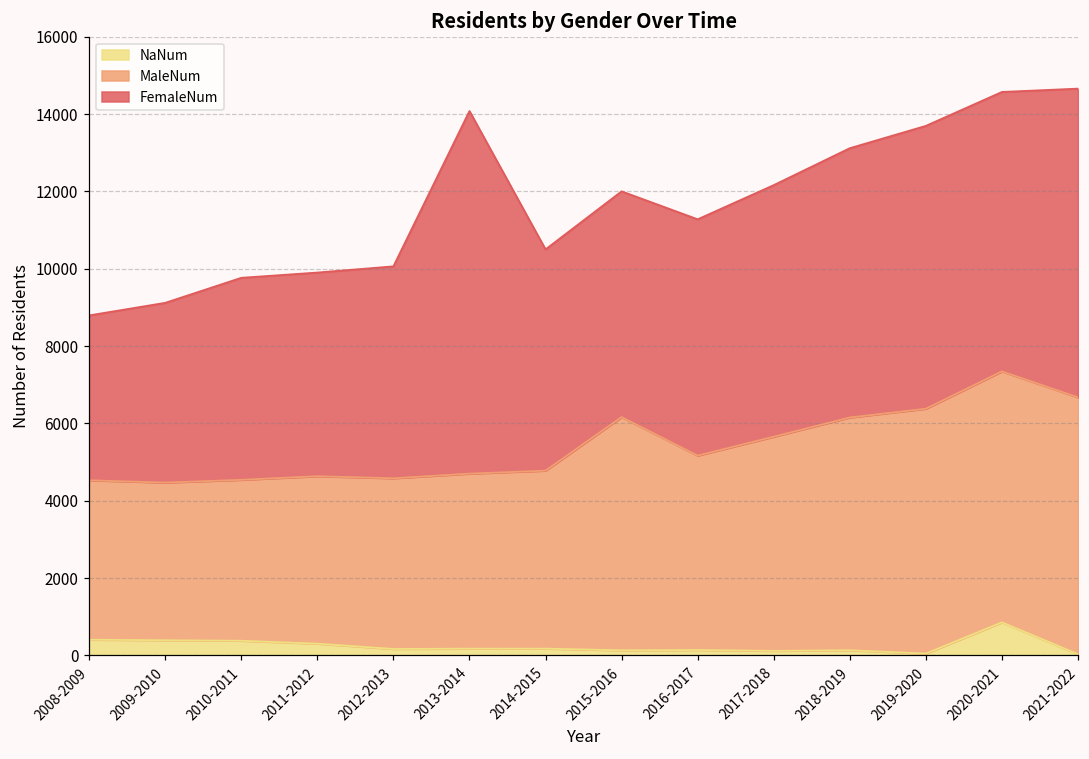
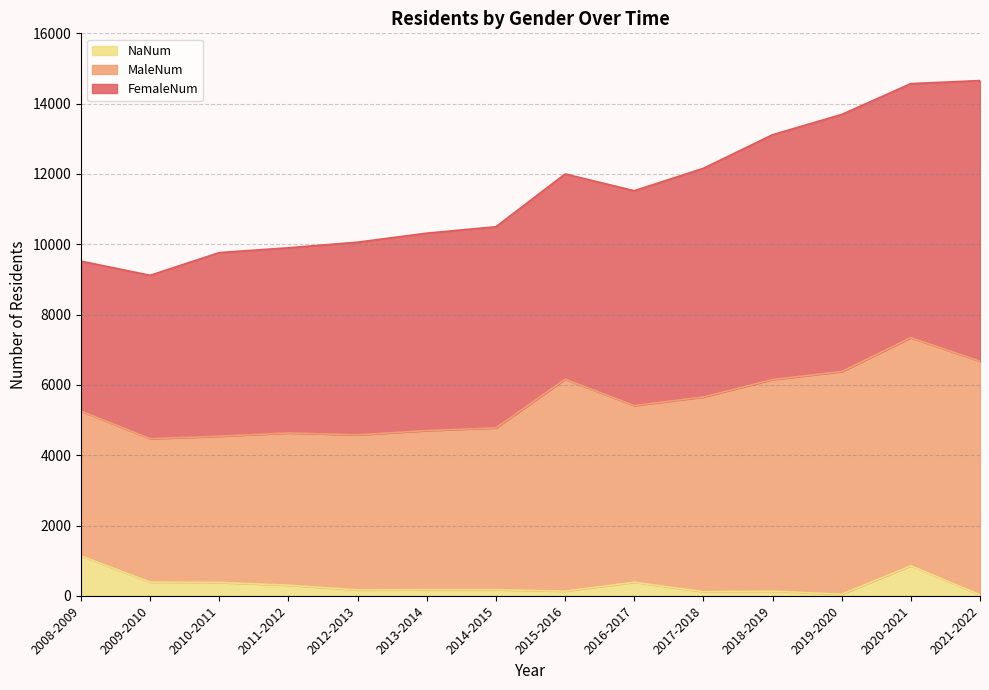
NaNum, 2008-2009: 400 -> 1100
FemaleNum, 2013-2014: 9400 -> 5600
NaNum, 2016-2017: 100 -> 400
